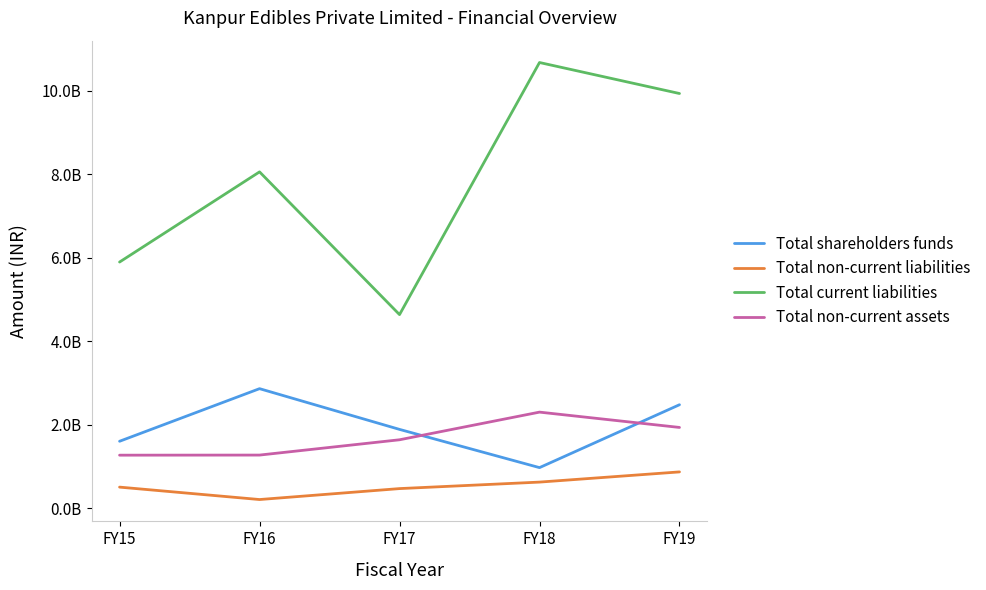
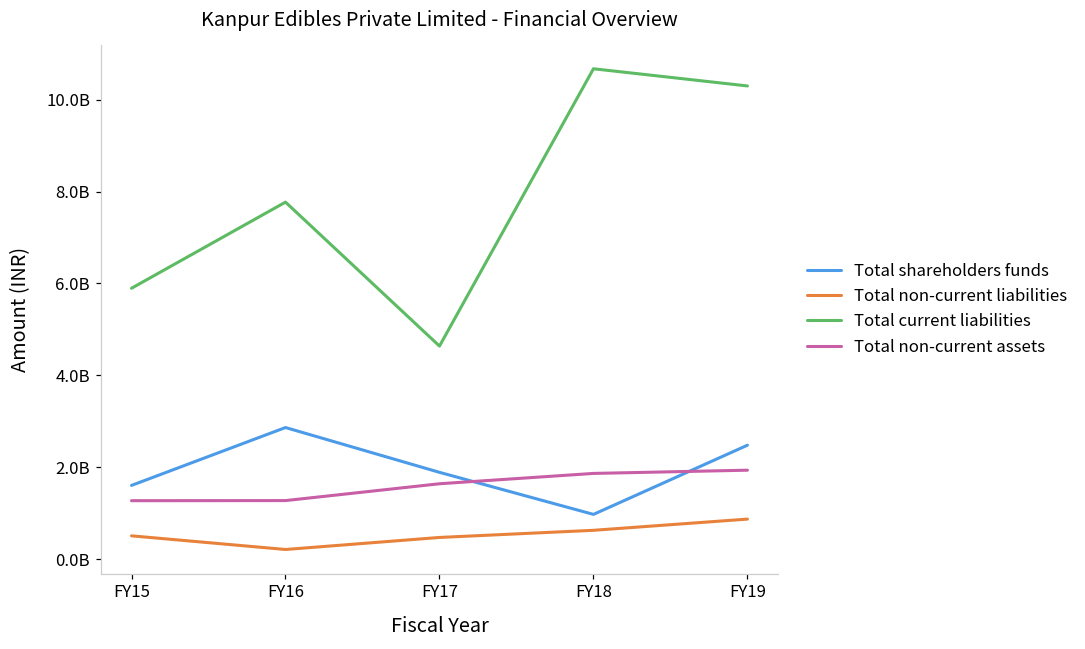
Total current liabilities, FY16: 8100000000 -> 7800000000
Total non-current assets, FY18: 2300000000 -> 1900000000
Total current liabilities, FY19: 9900000000 -> 10300000000
